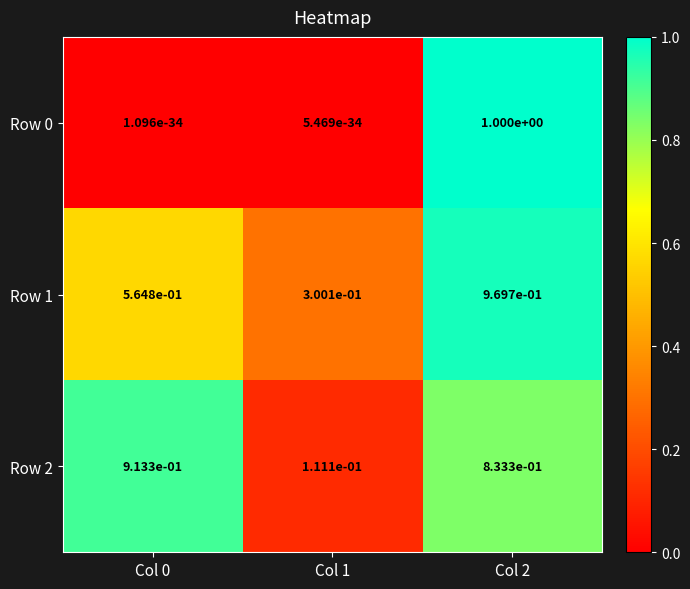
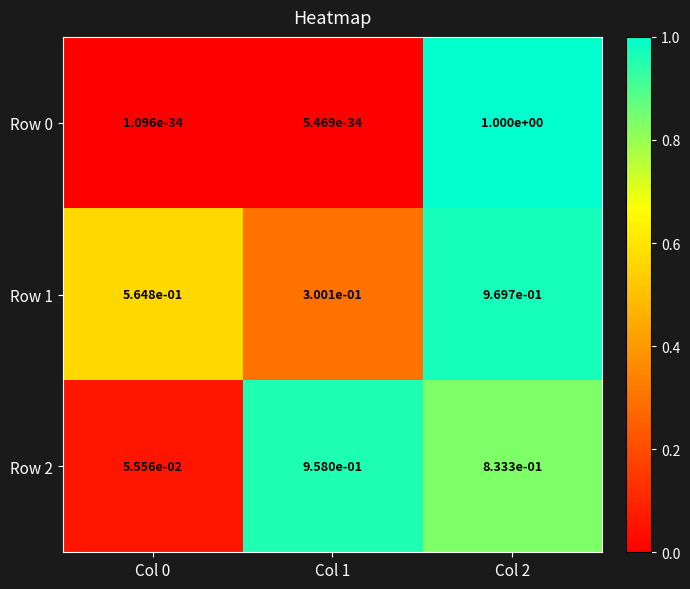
Row 2, Col 0: 9.133e-01 -> 5.556e-02
Row 2, Col 1: 1.111e-01 -> 9.580e-01
